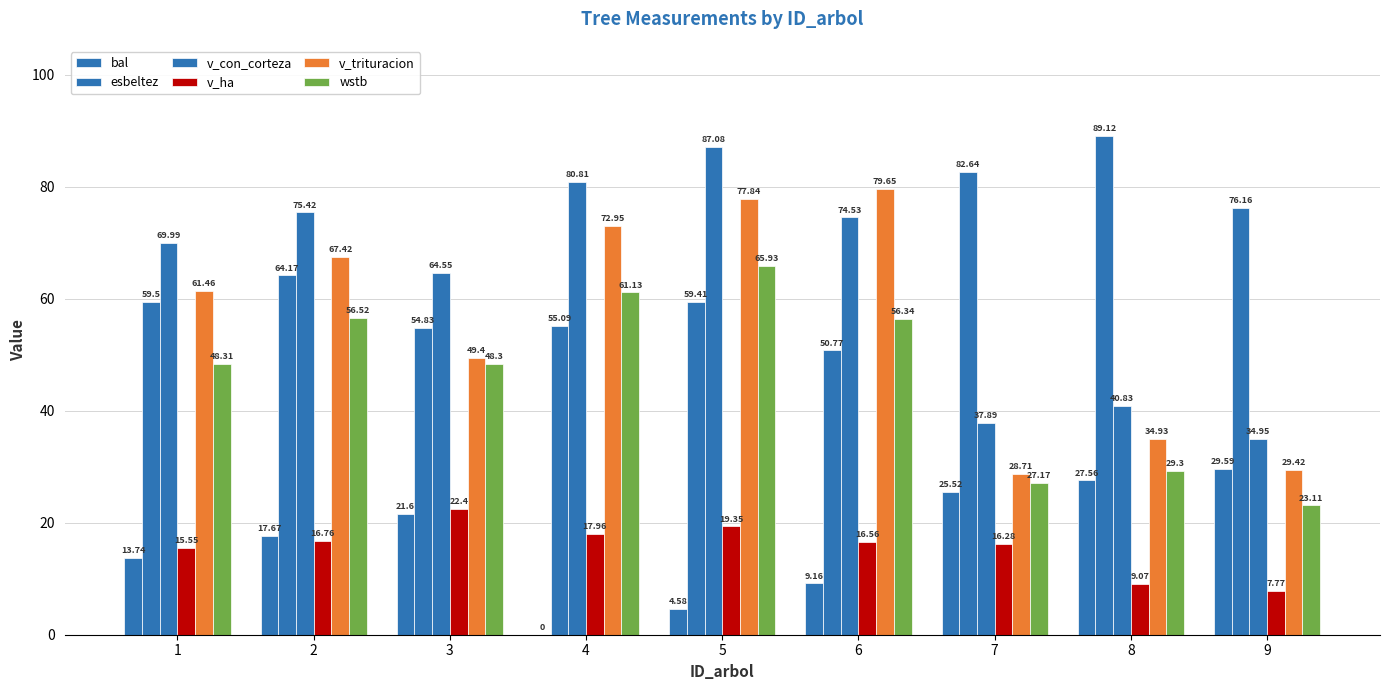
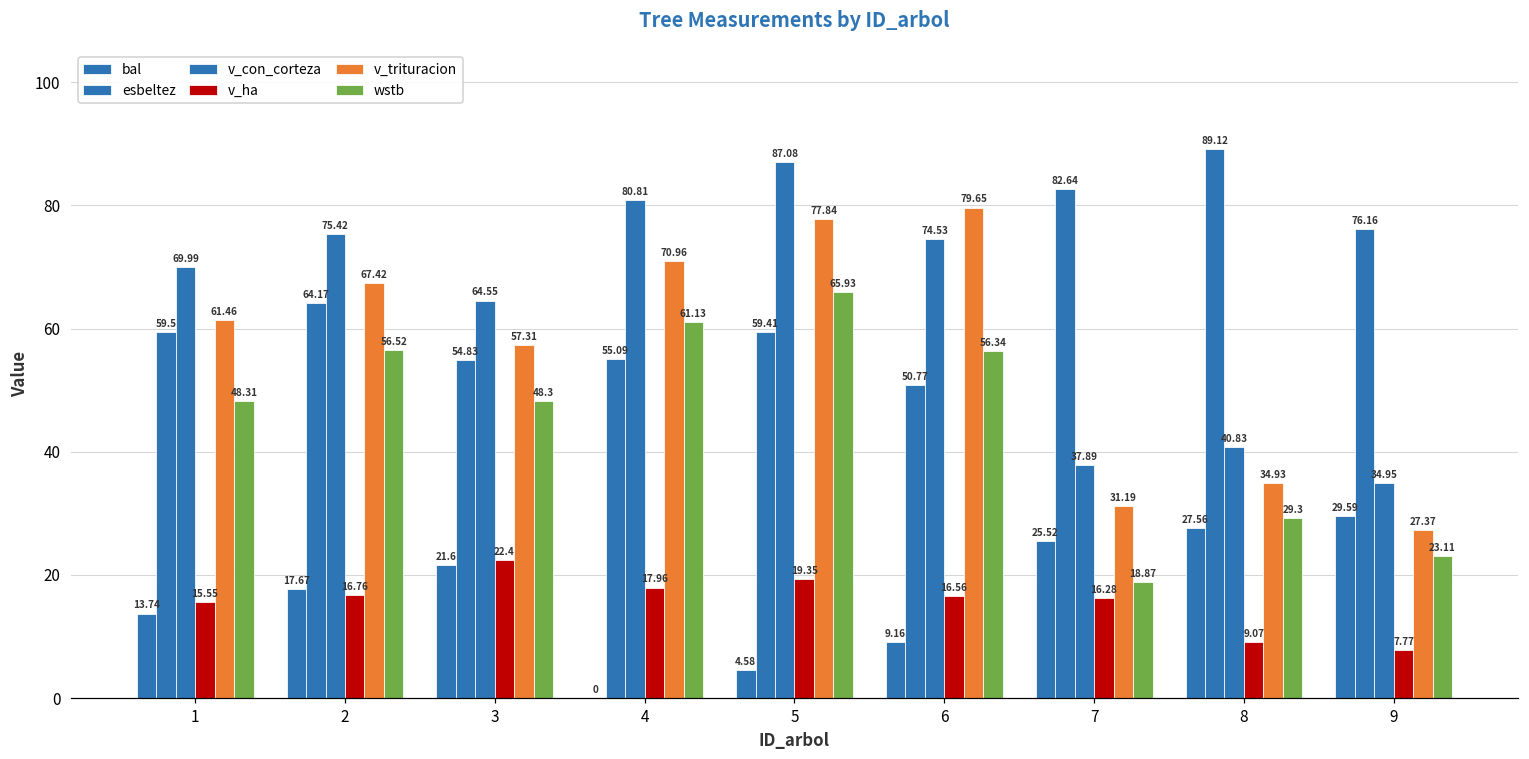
v_trituracion, 3: 49.4 -> 57.31
v_trituracion, 4: 72.95 -> 70.96
v_trituracion, 7: 28.71 -> 31.19
wstb, 7: 27.17 -> 18.87
v_trituracion, 9: 29.42 -> 27.37
